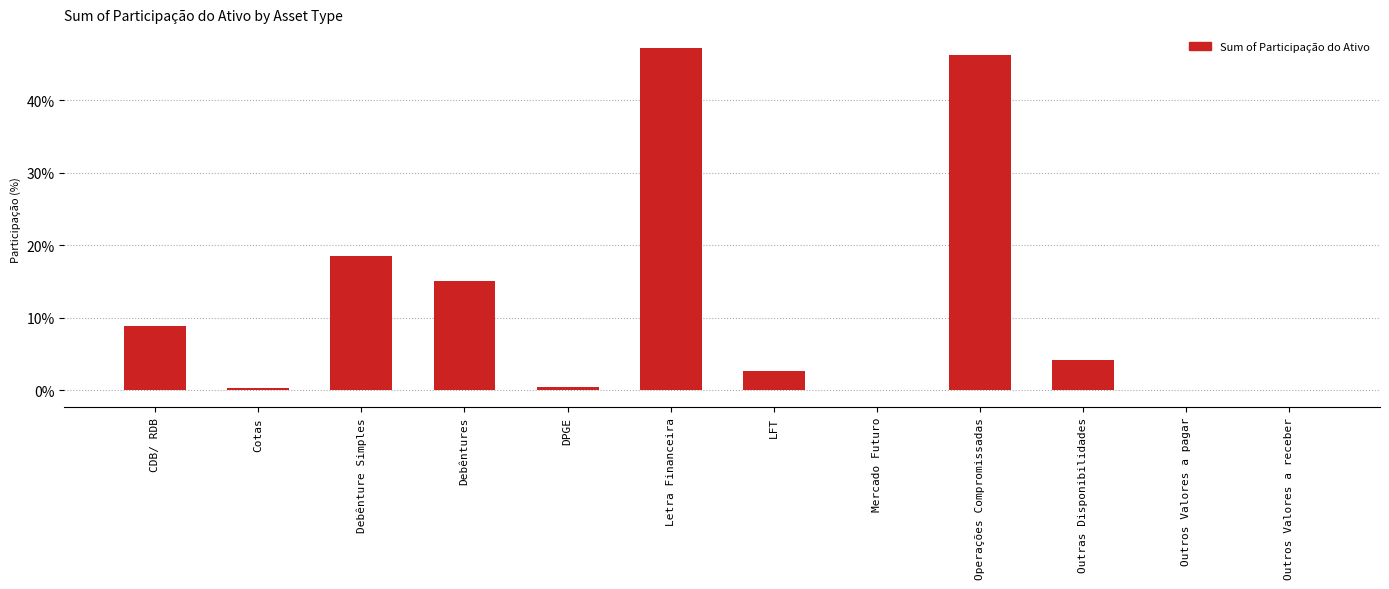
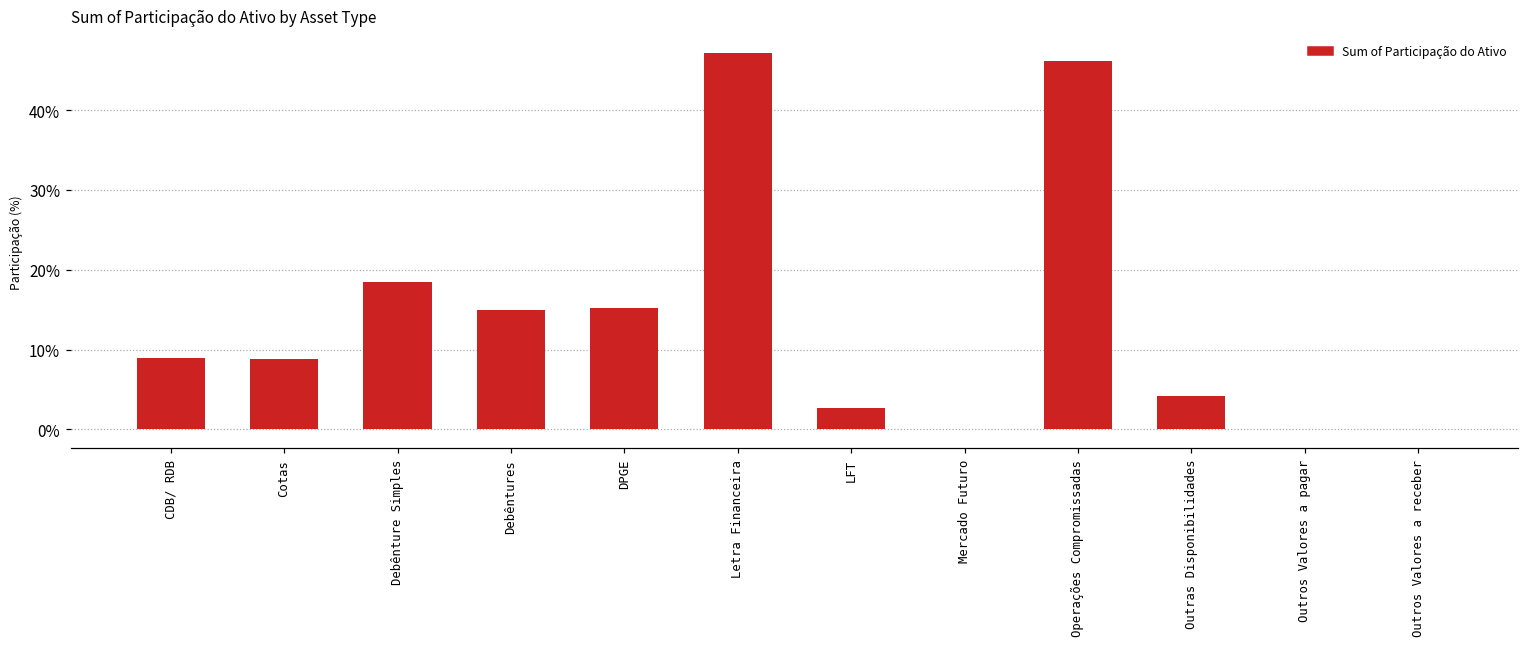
Cotas: 0% -> 9%
DPGE: 0% -> 15%
